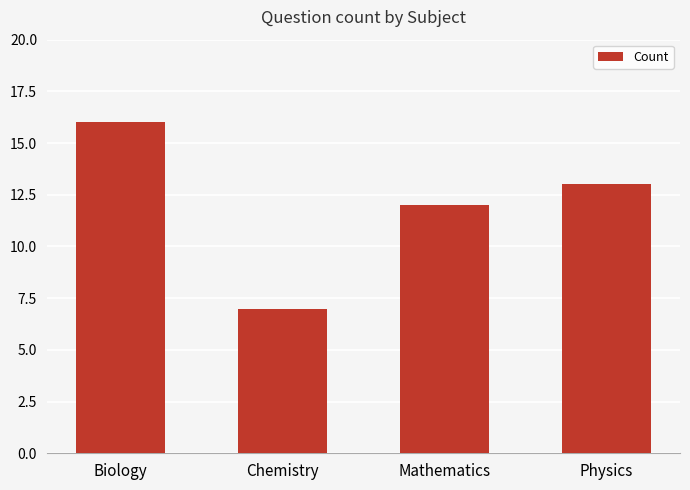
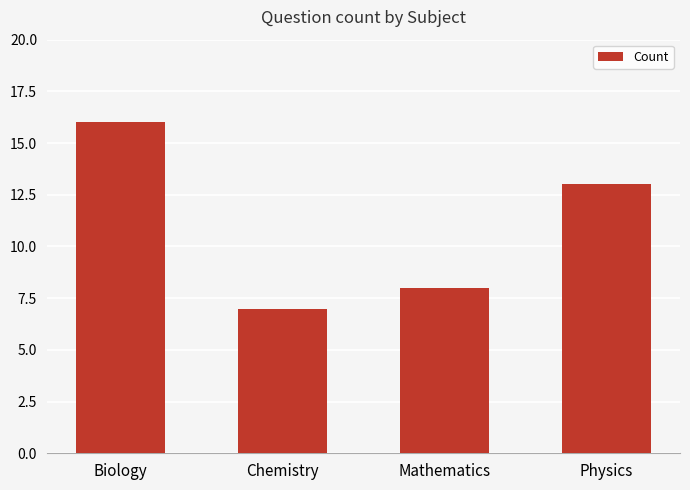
Mathematics: 12 -> 8
